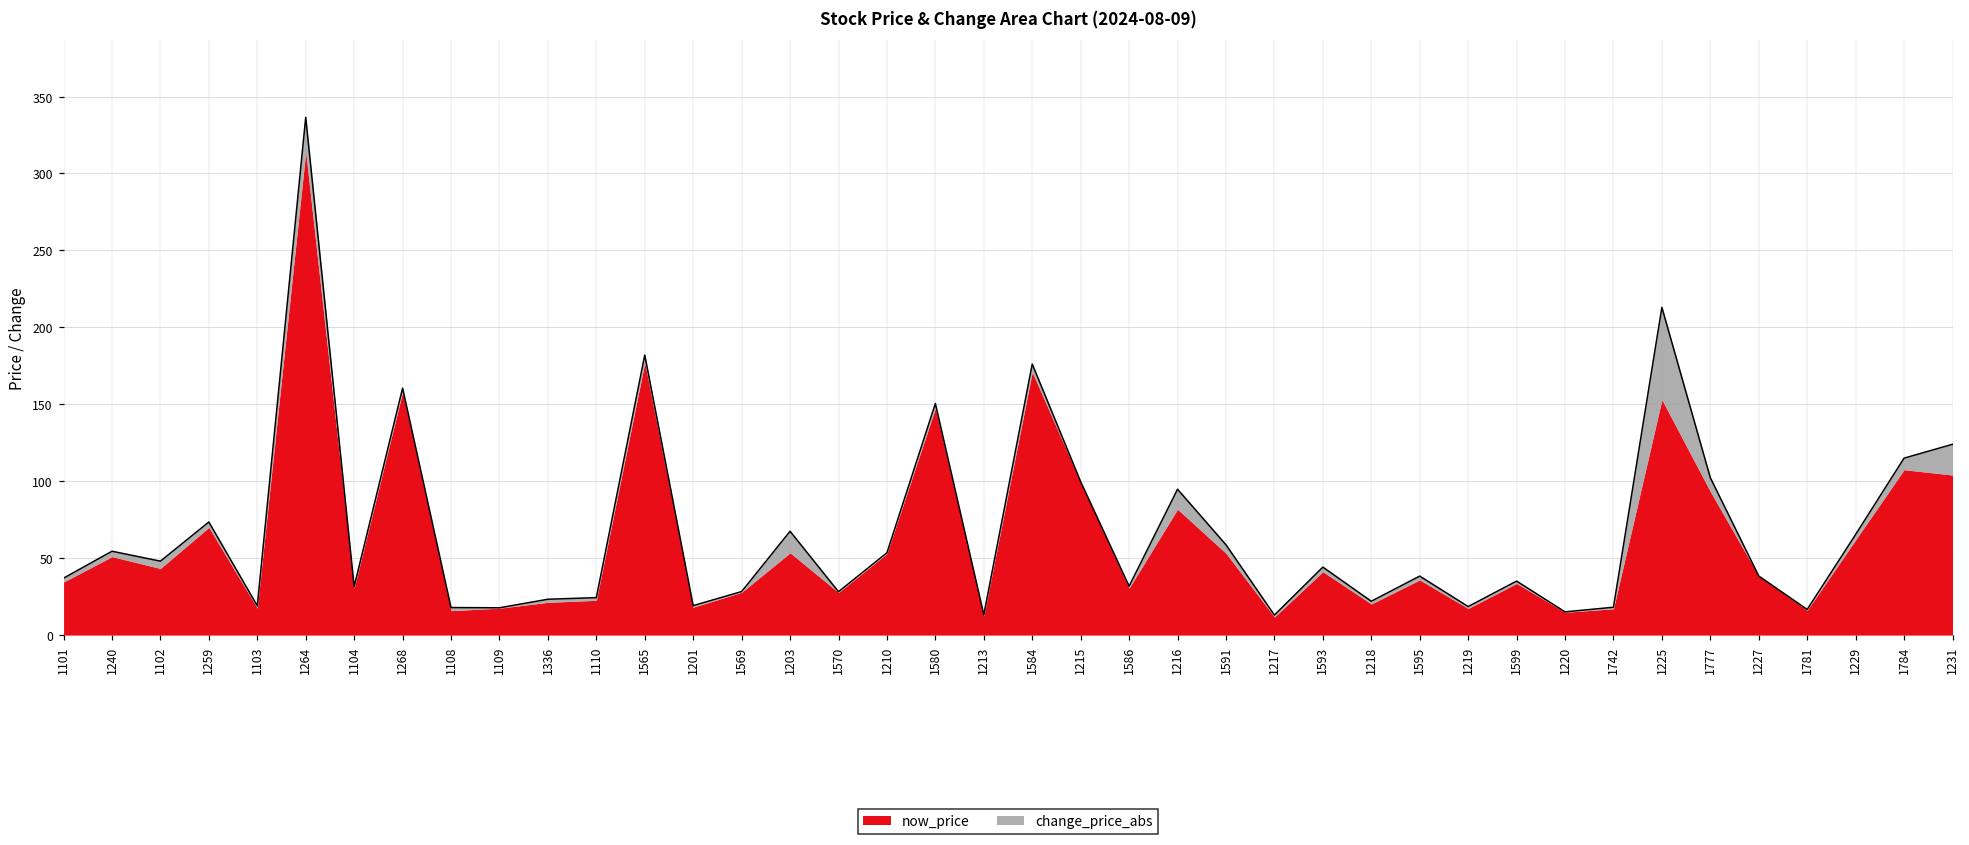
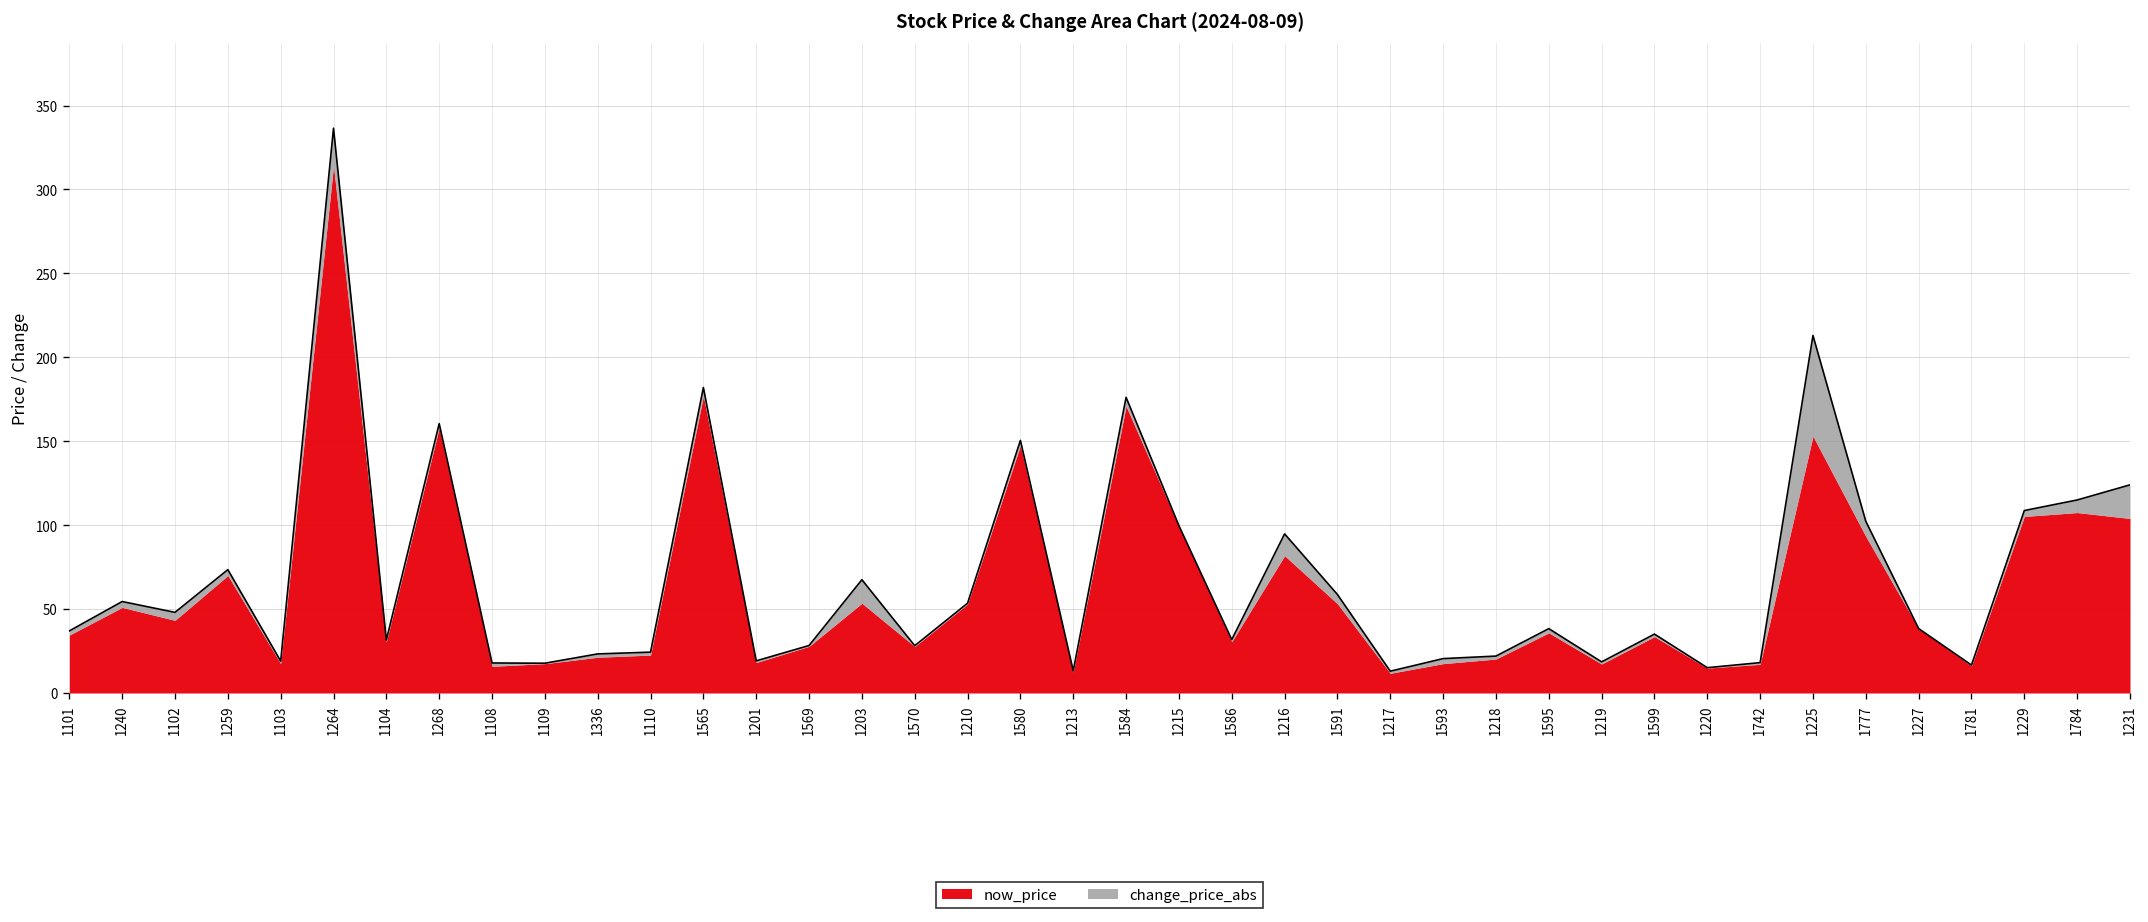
now_price, 1593: 41 -> 18
now_price, 1229: 62 -> 105
